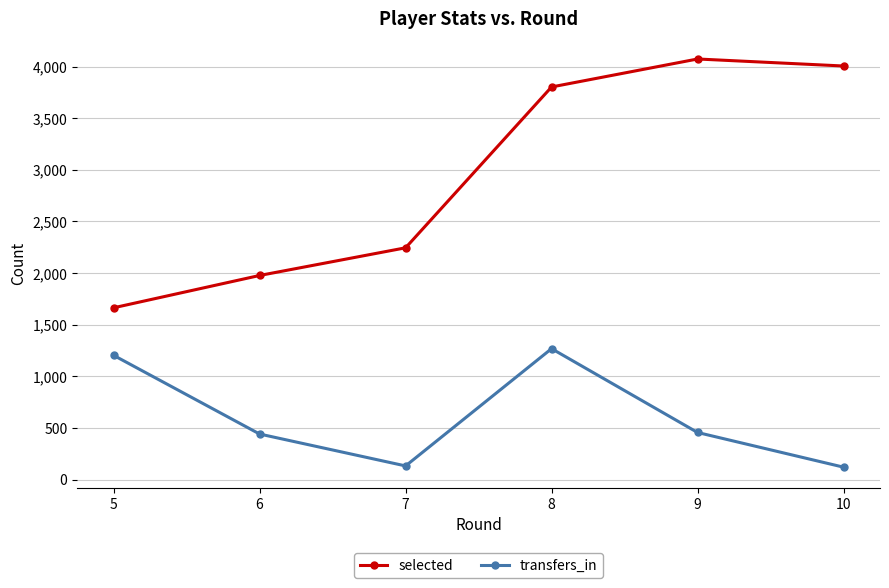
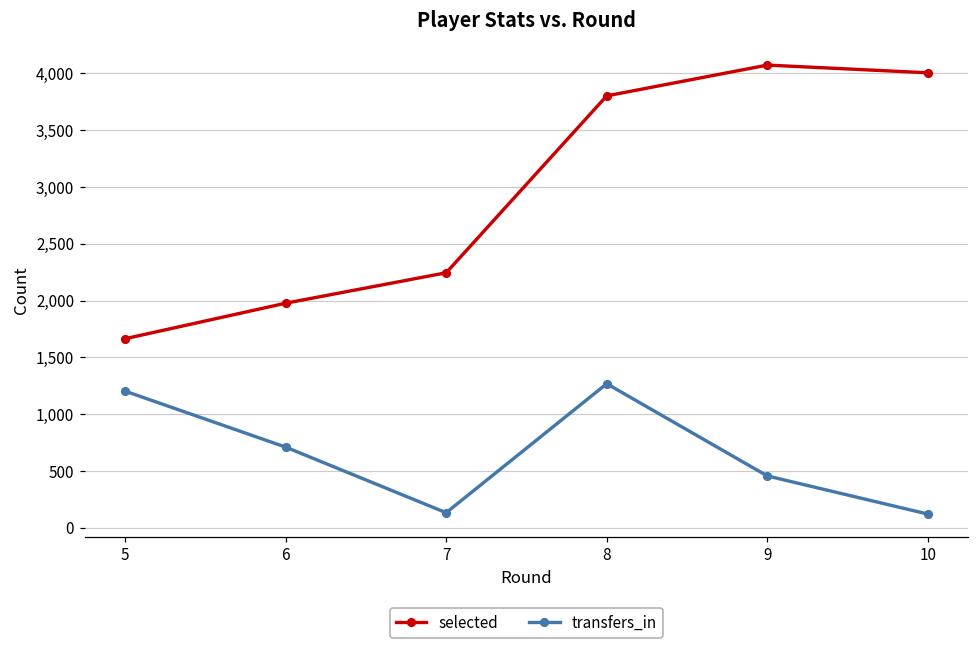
transfers_in, 6: 440 -> 710
